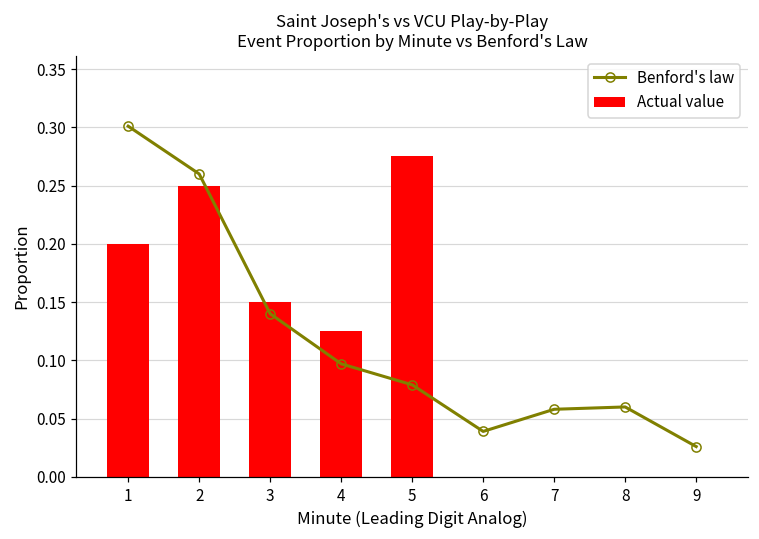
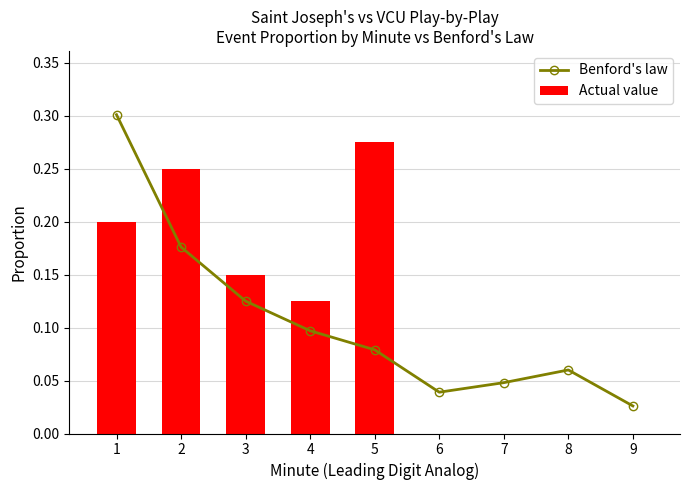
Benford's law, 2: 0.260 -> 0.176
Benford's law, 3: 0.140 -> 0.125
Benford's law, 7: 0.058 -> 0.048
